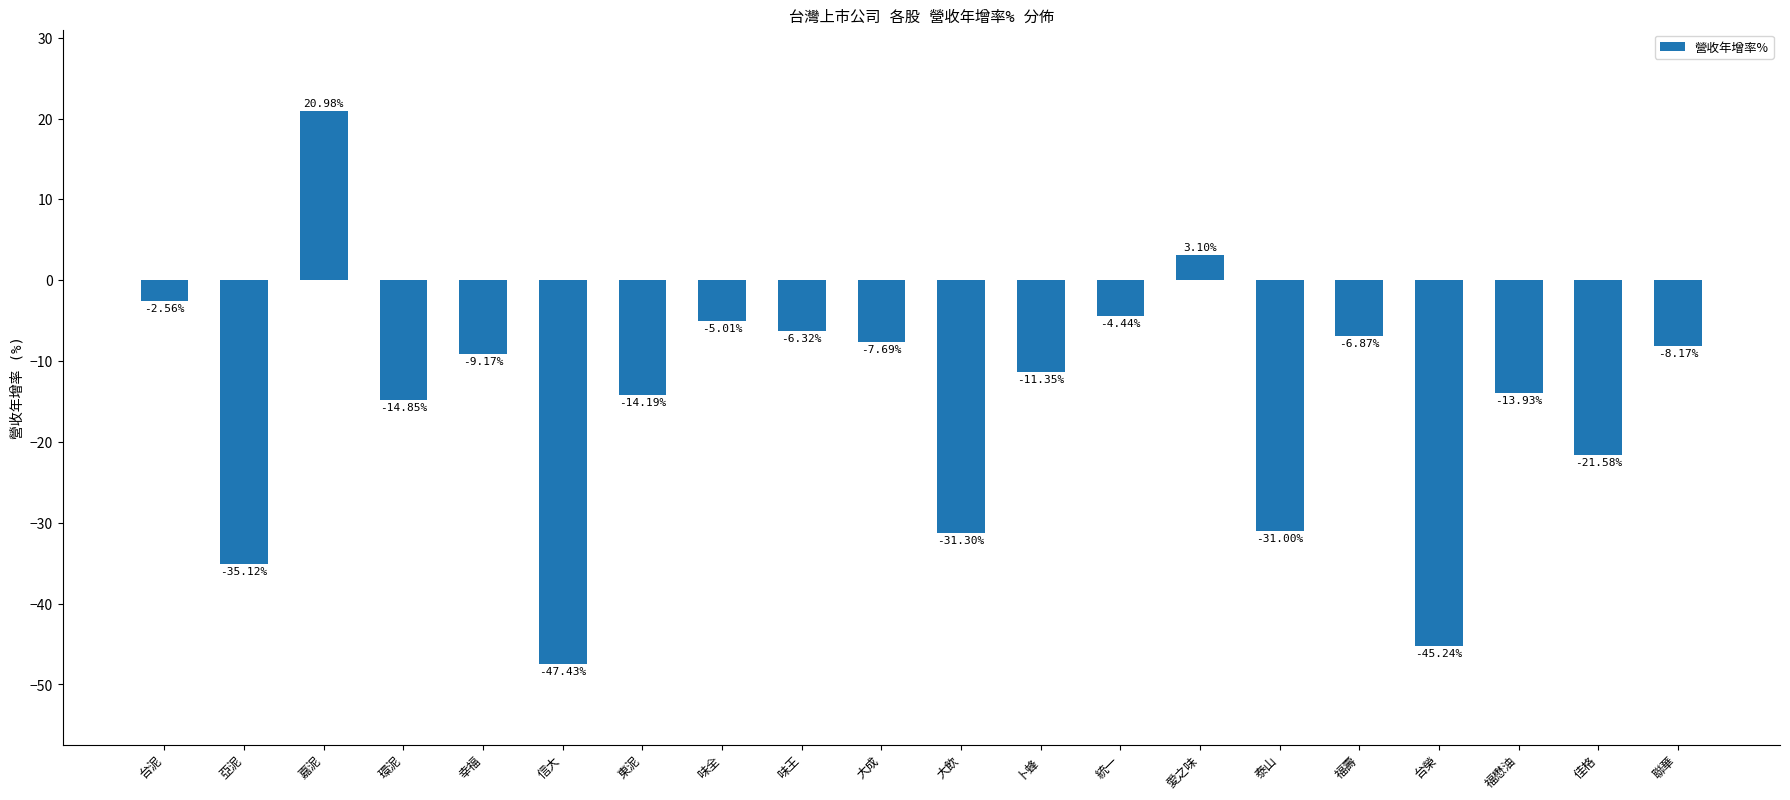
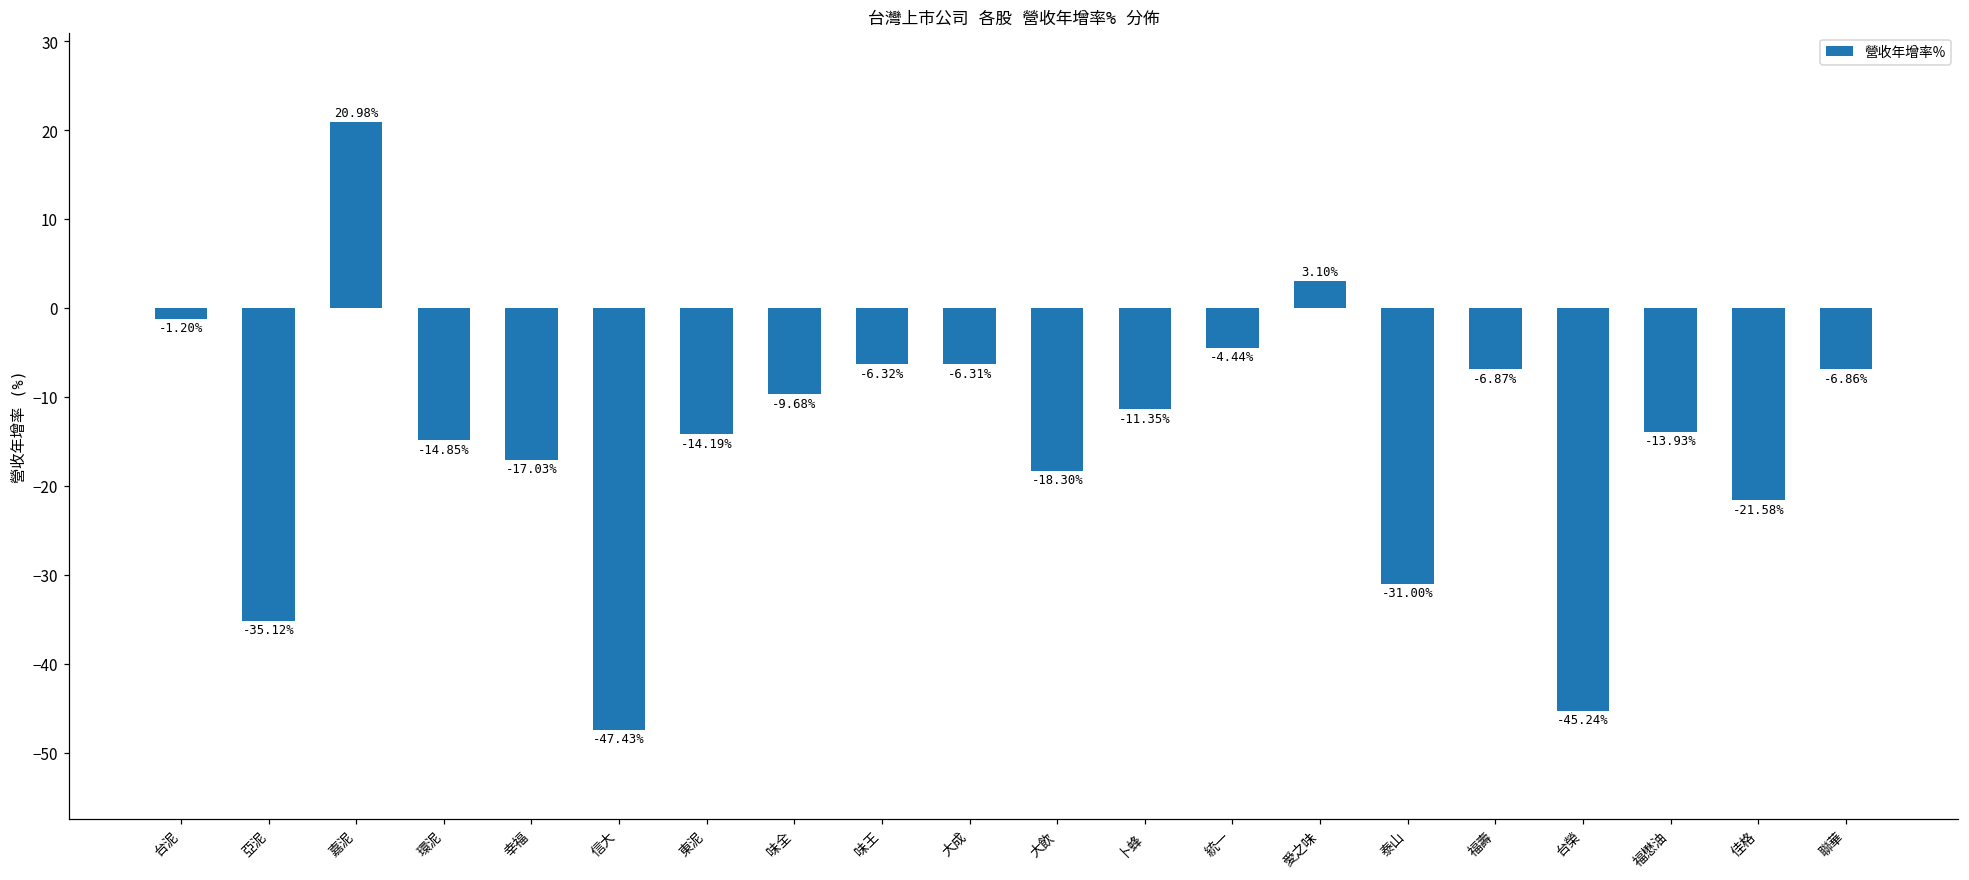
台泥: -2.56% -> -1.20%
幸福: -9.17% -> -17.03%
味全: -5.01% -> -9.68%
大成: -7.69% -> -6.31%
大飲: -31.30% -> -18.30%
聯華: -8.17% -> -6.86%
